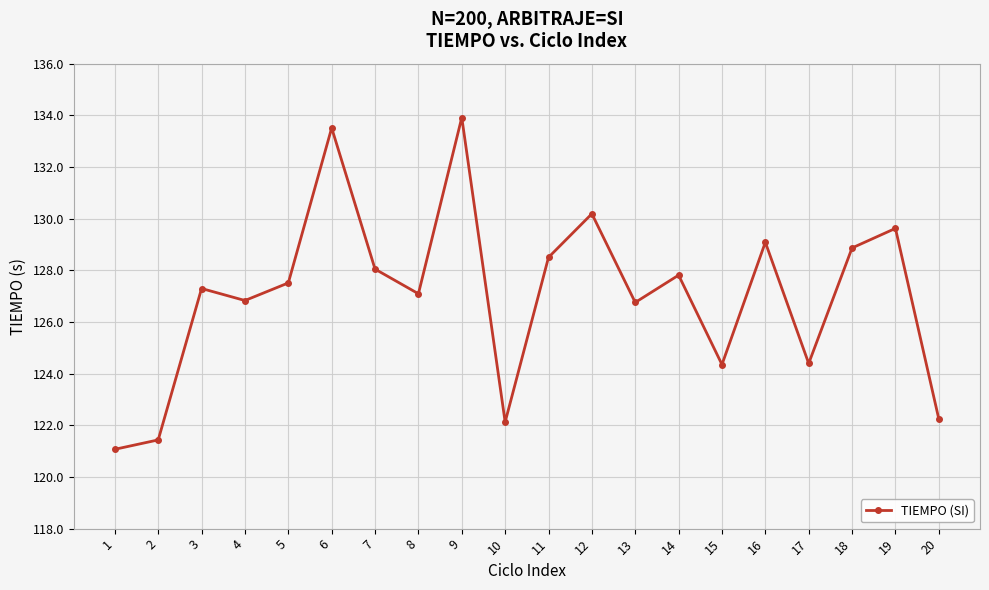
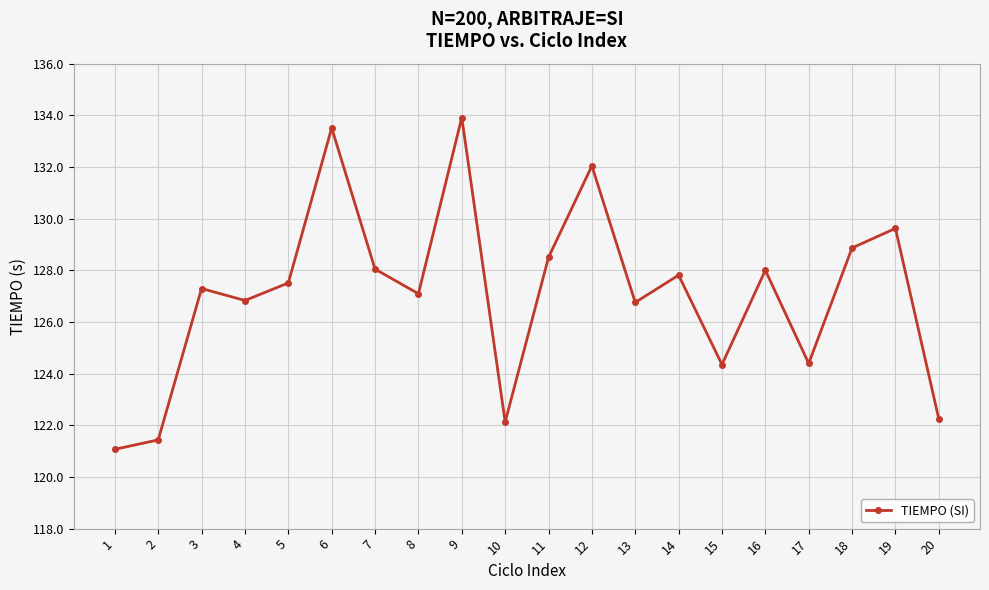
12: 130.2 -> 132.0
16: 129.1 -> 128.0
